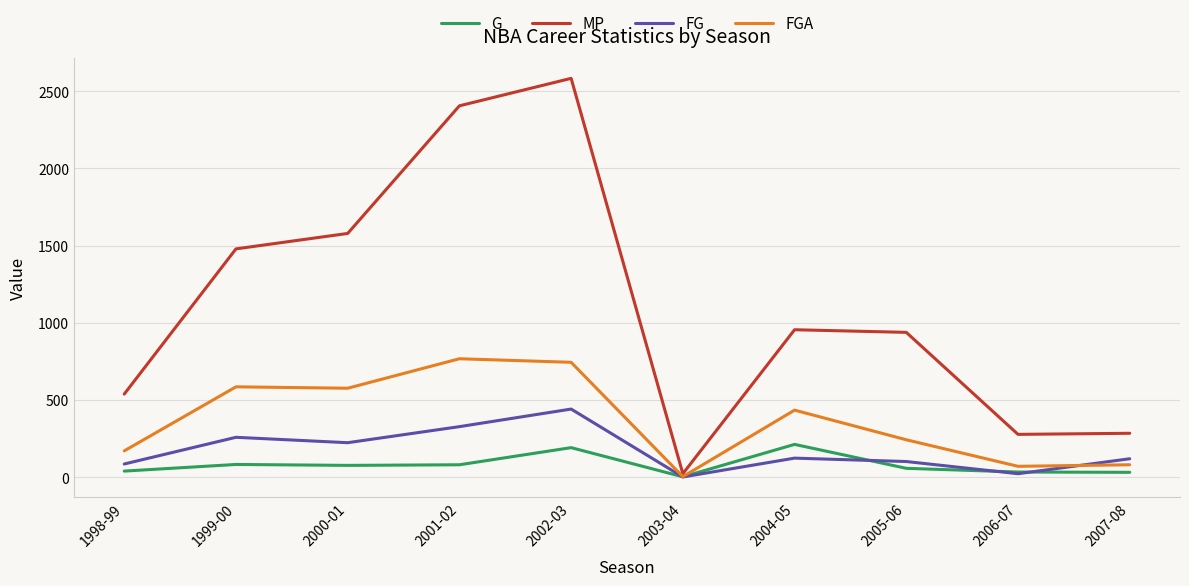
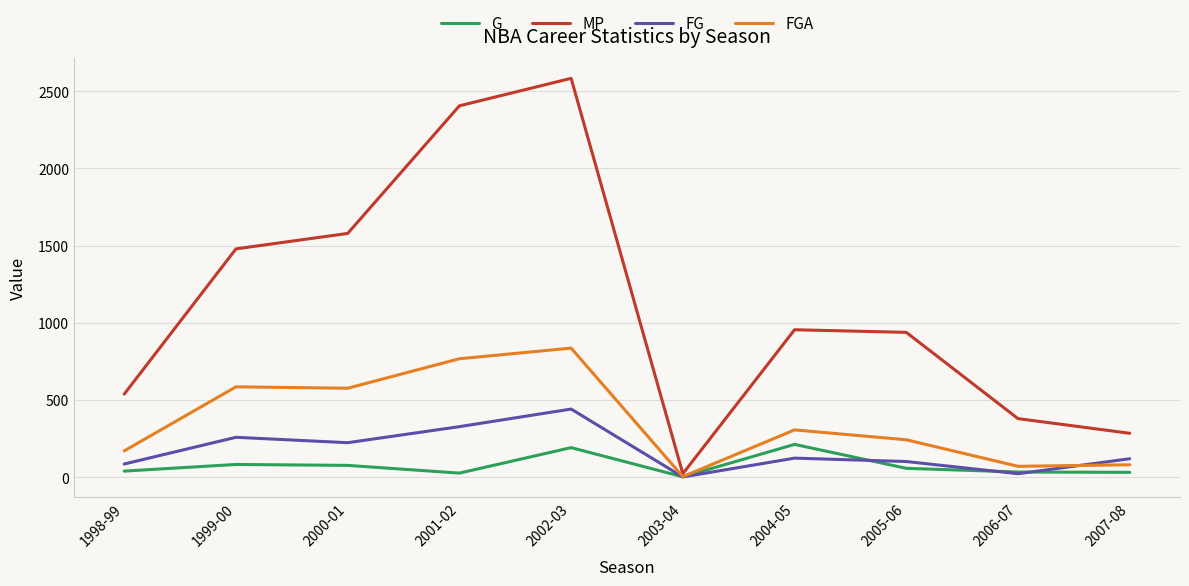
G, 2001-02: 80 -> 30
FGA, 2002-03: 740 -> 840
FGA, 2004-05: 430 -> 310
MP, 2006-07: 280 -> 380
